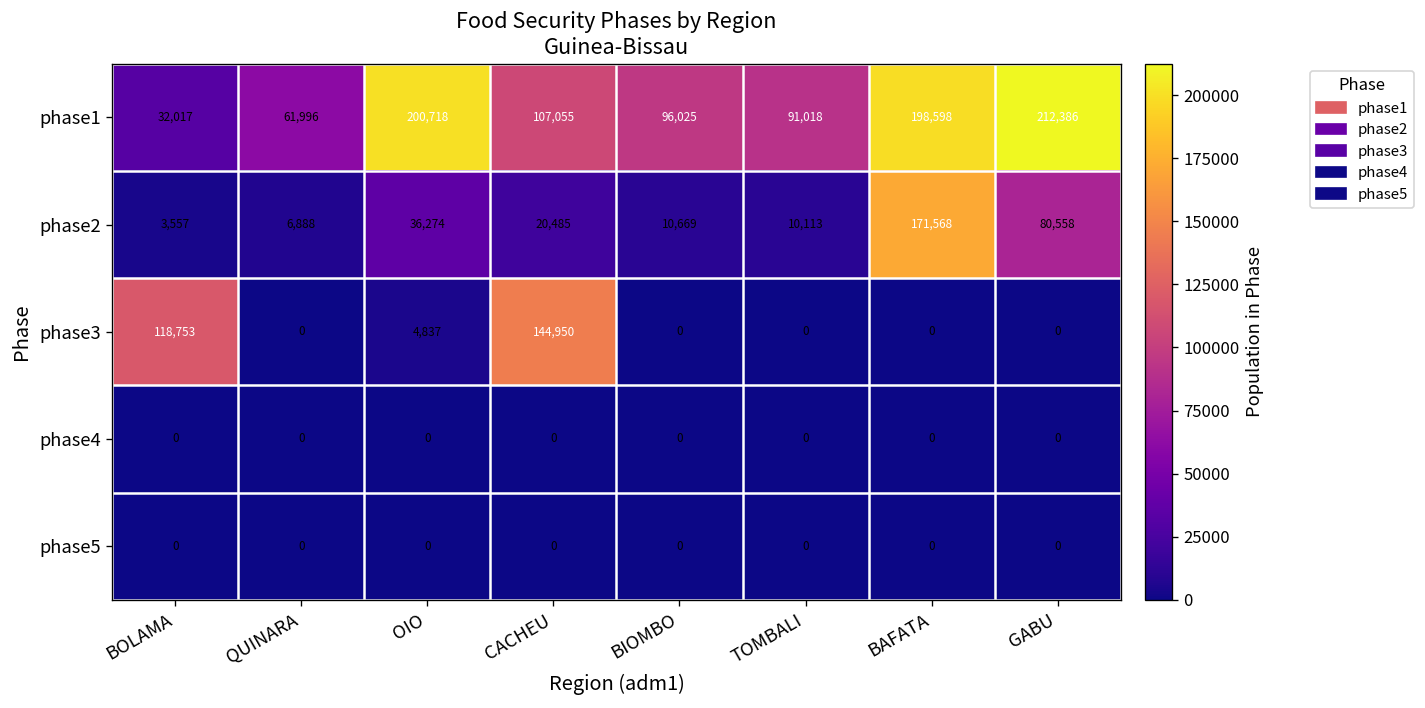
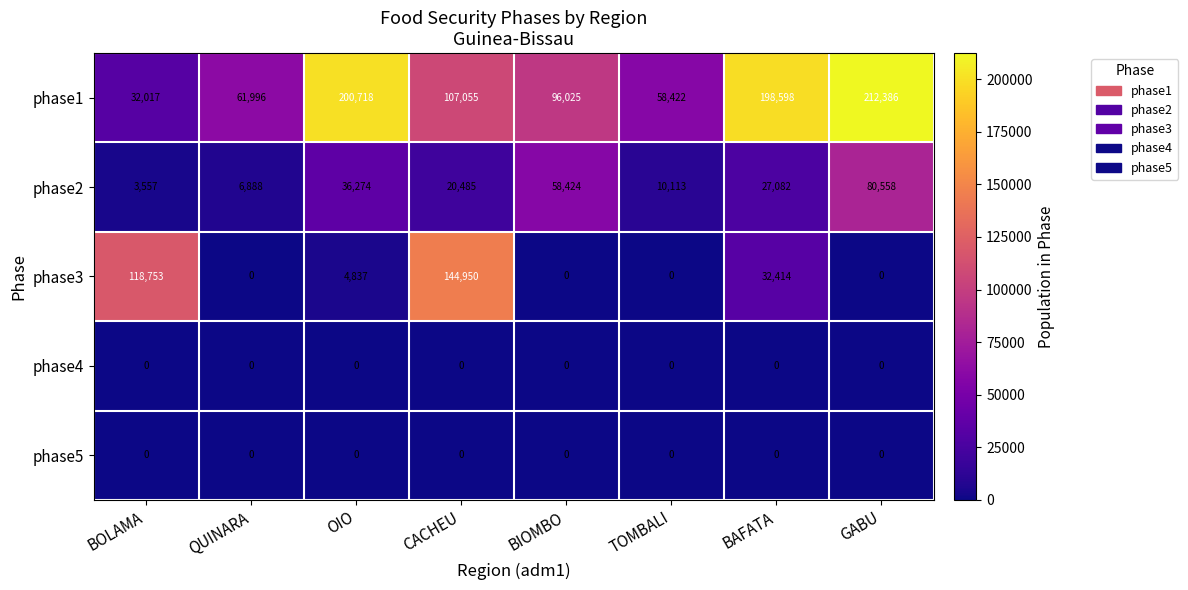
phase1, TOMBALI: 91,018 -> 58,422
phase2, BIOMBO: 10,669 -> 58,424
phase2, BAFATA: 171,568 -> 27,082
phase3, BAFATA: 0 -> 32,414
